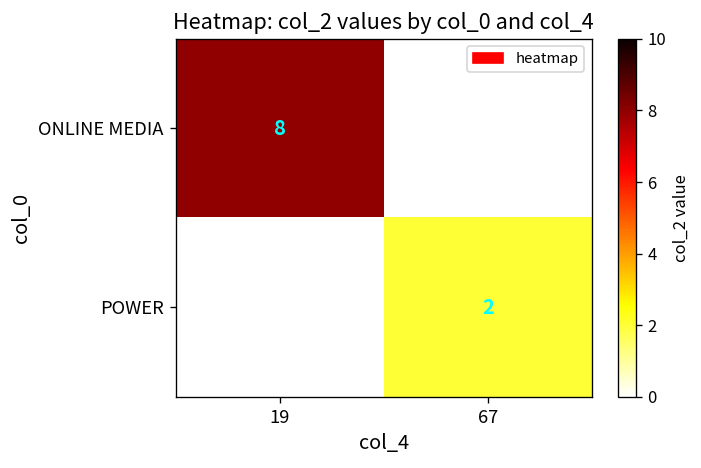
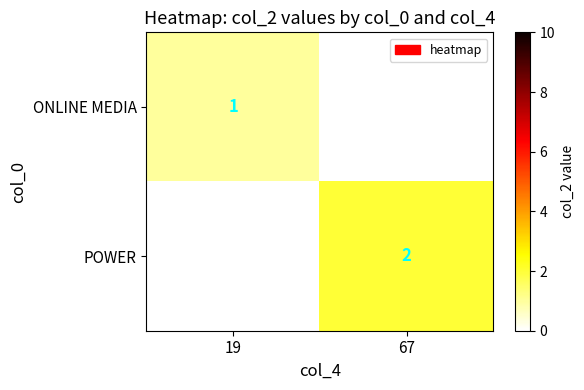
ONLINE MEDIA, 19: 8 -> 1
